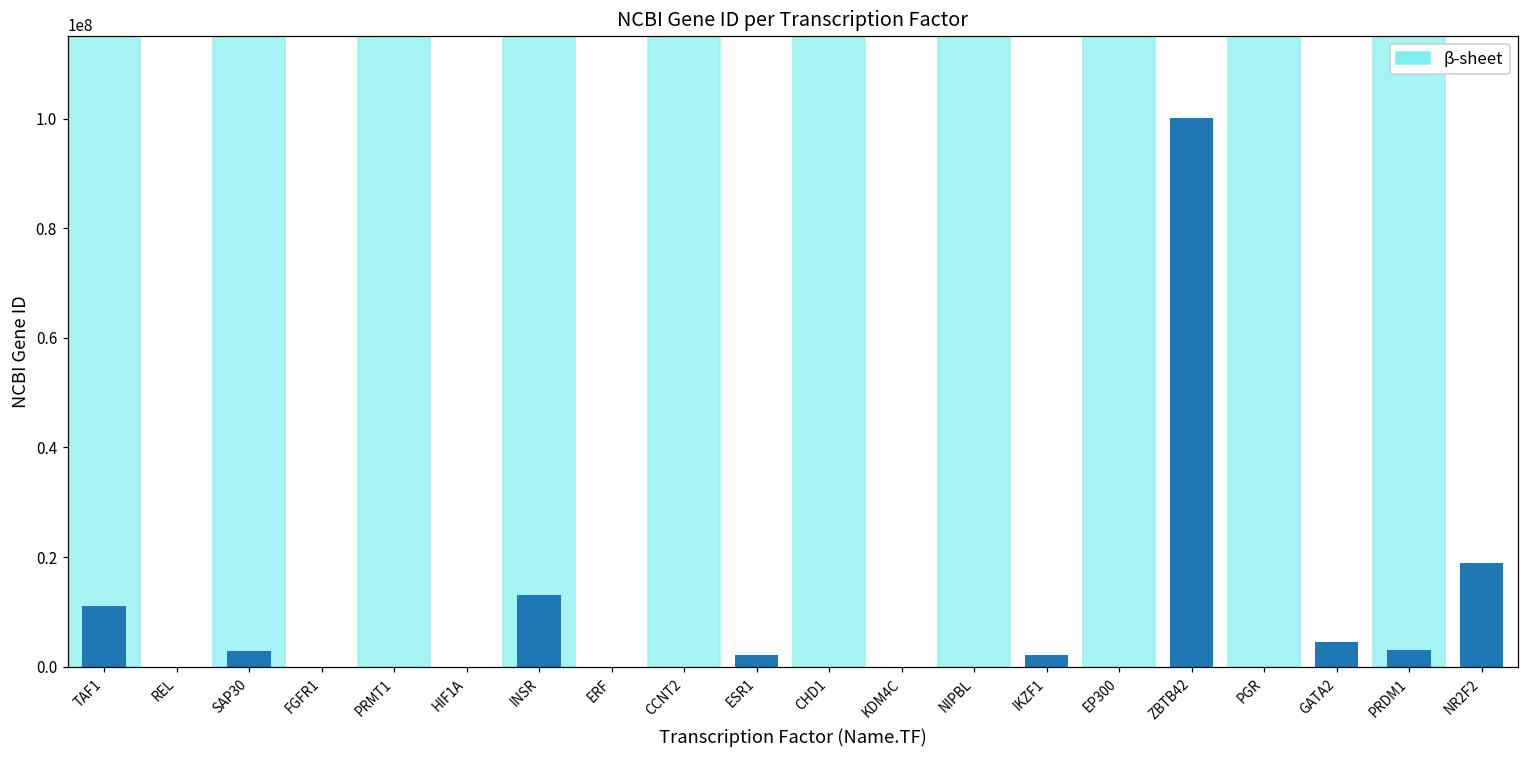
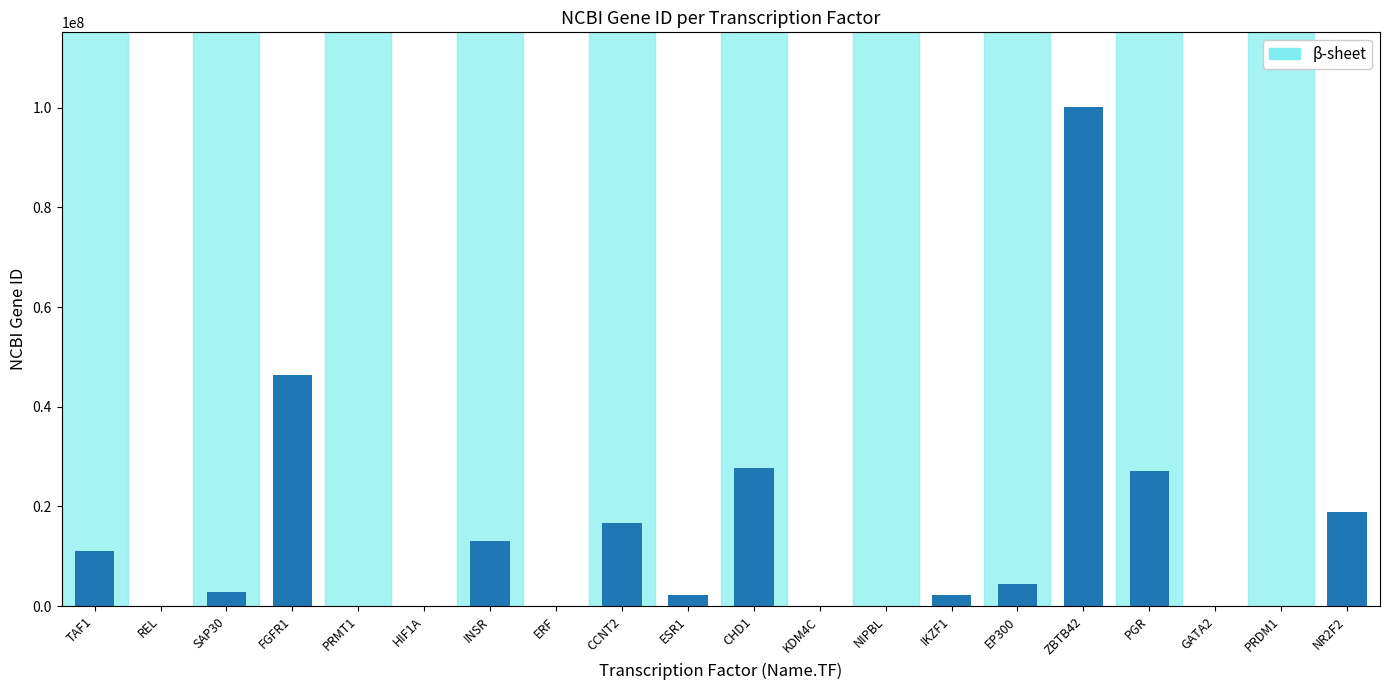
FGFR1: 0 -> 46000000
CCNT2: 0 -> 17000000
CHD1: 0 -> 28000000
EP300: 0 -> 4000000
PGR: 0 -> 27000000
GATA2: 4000000 -> 0
PRDM1: 3000000 -> 0
